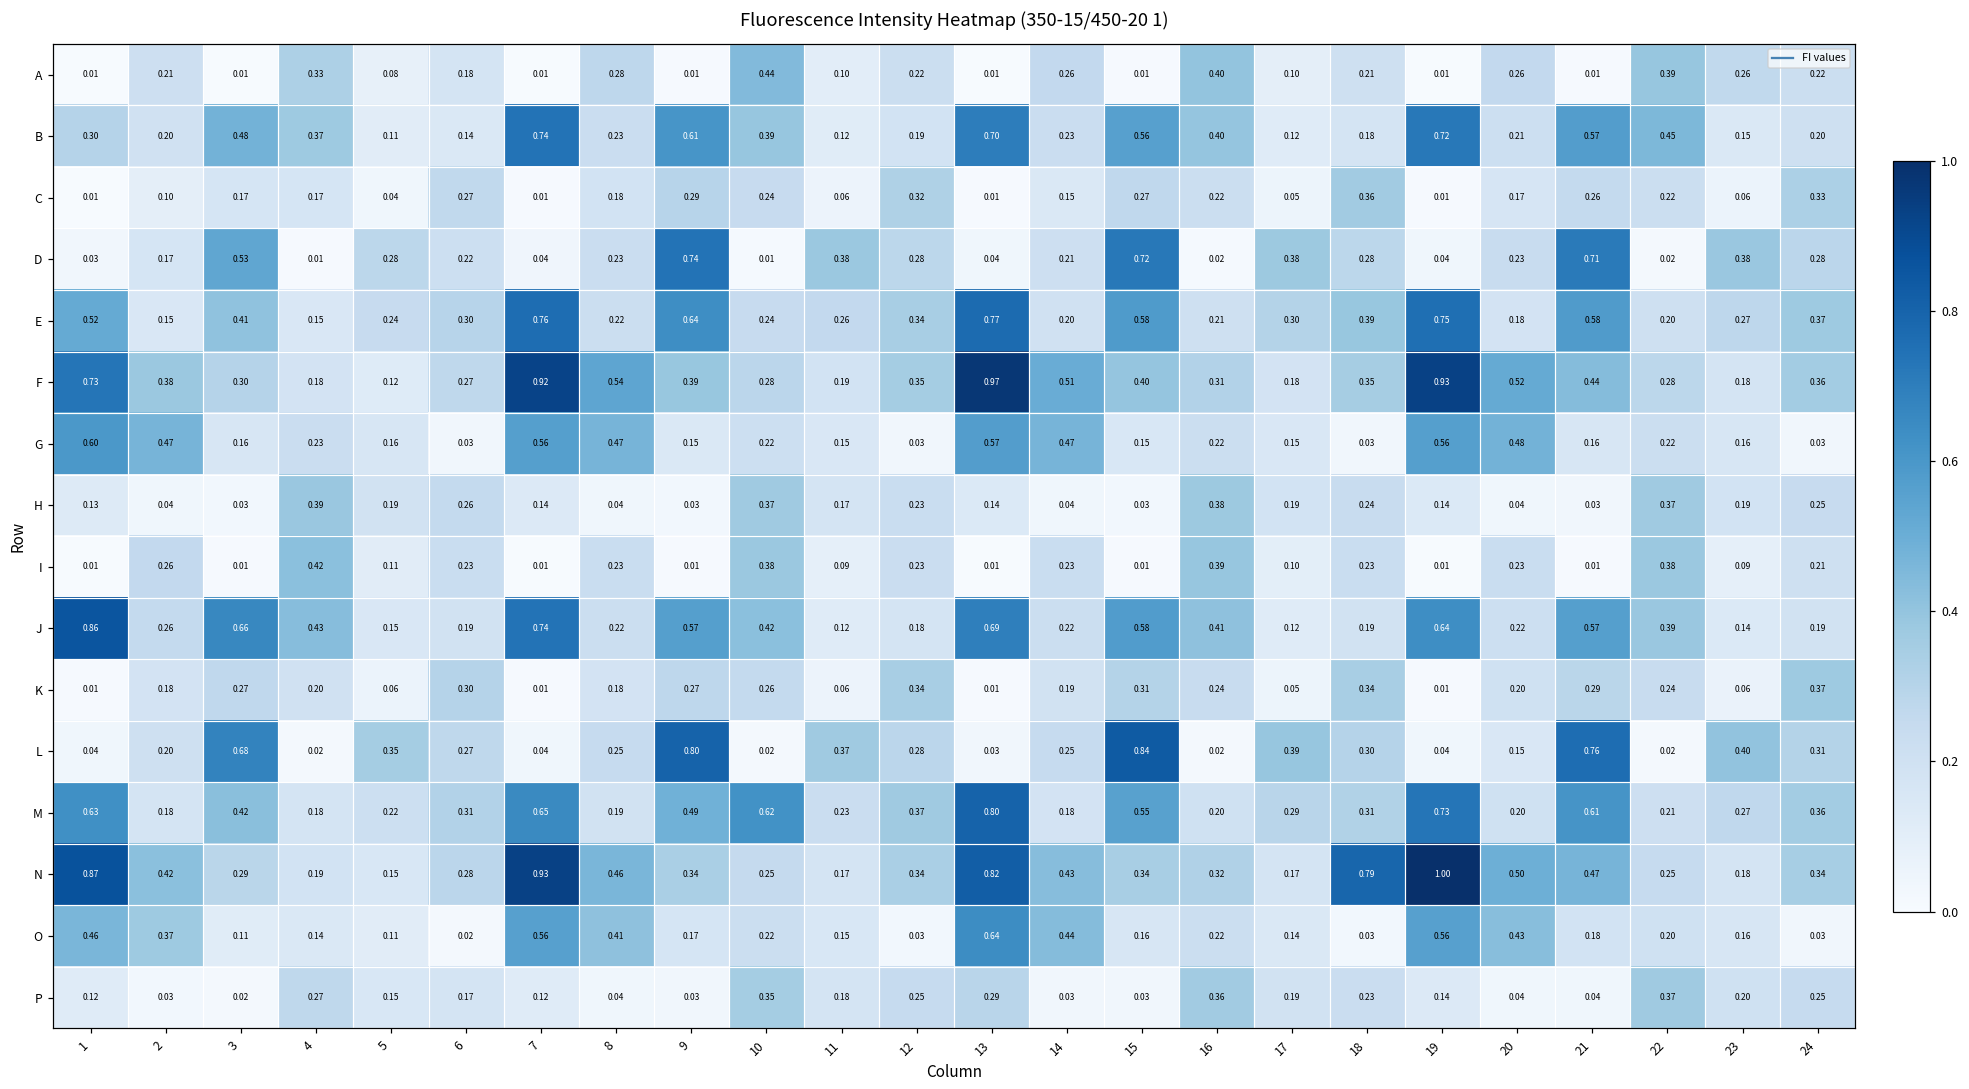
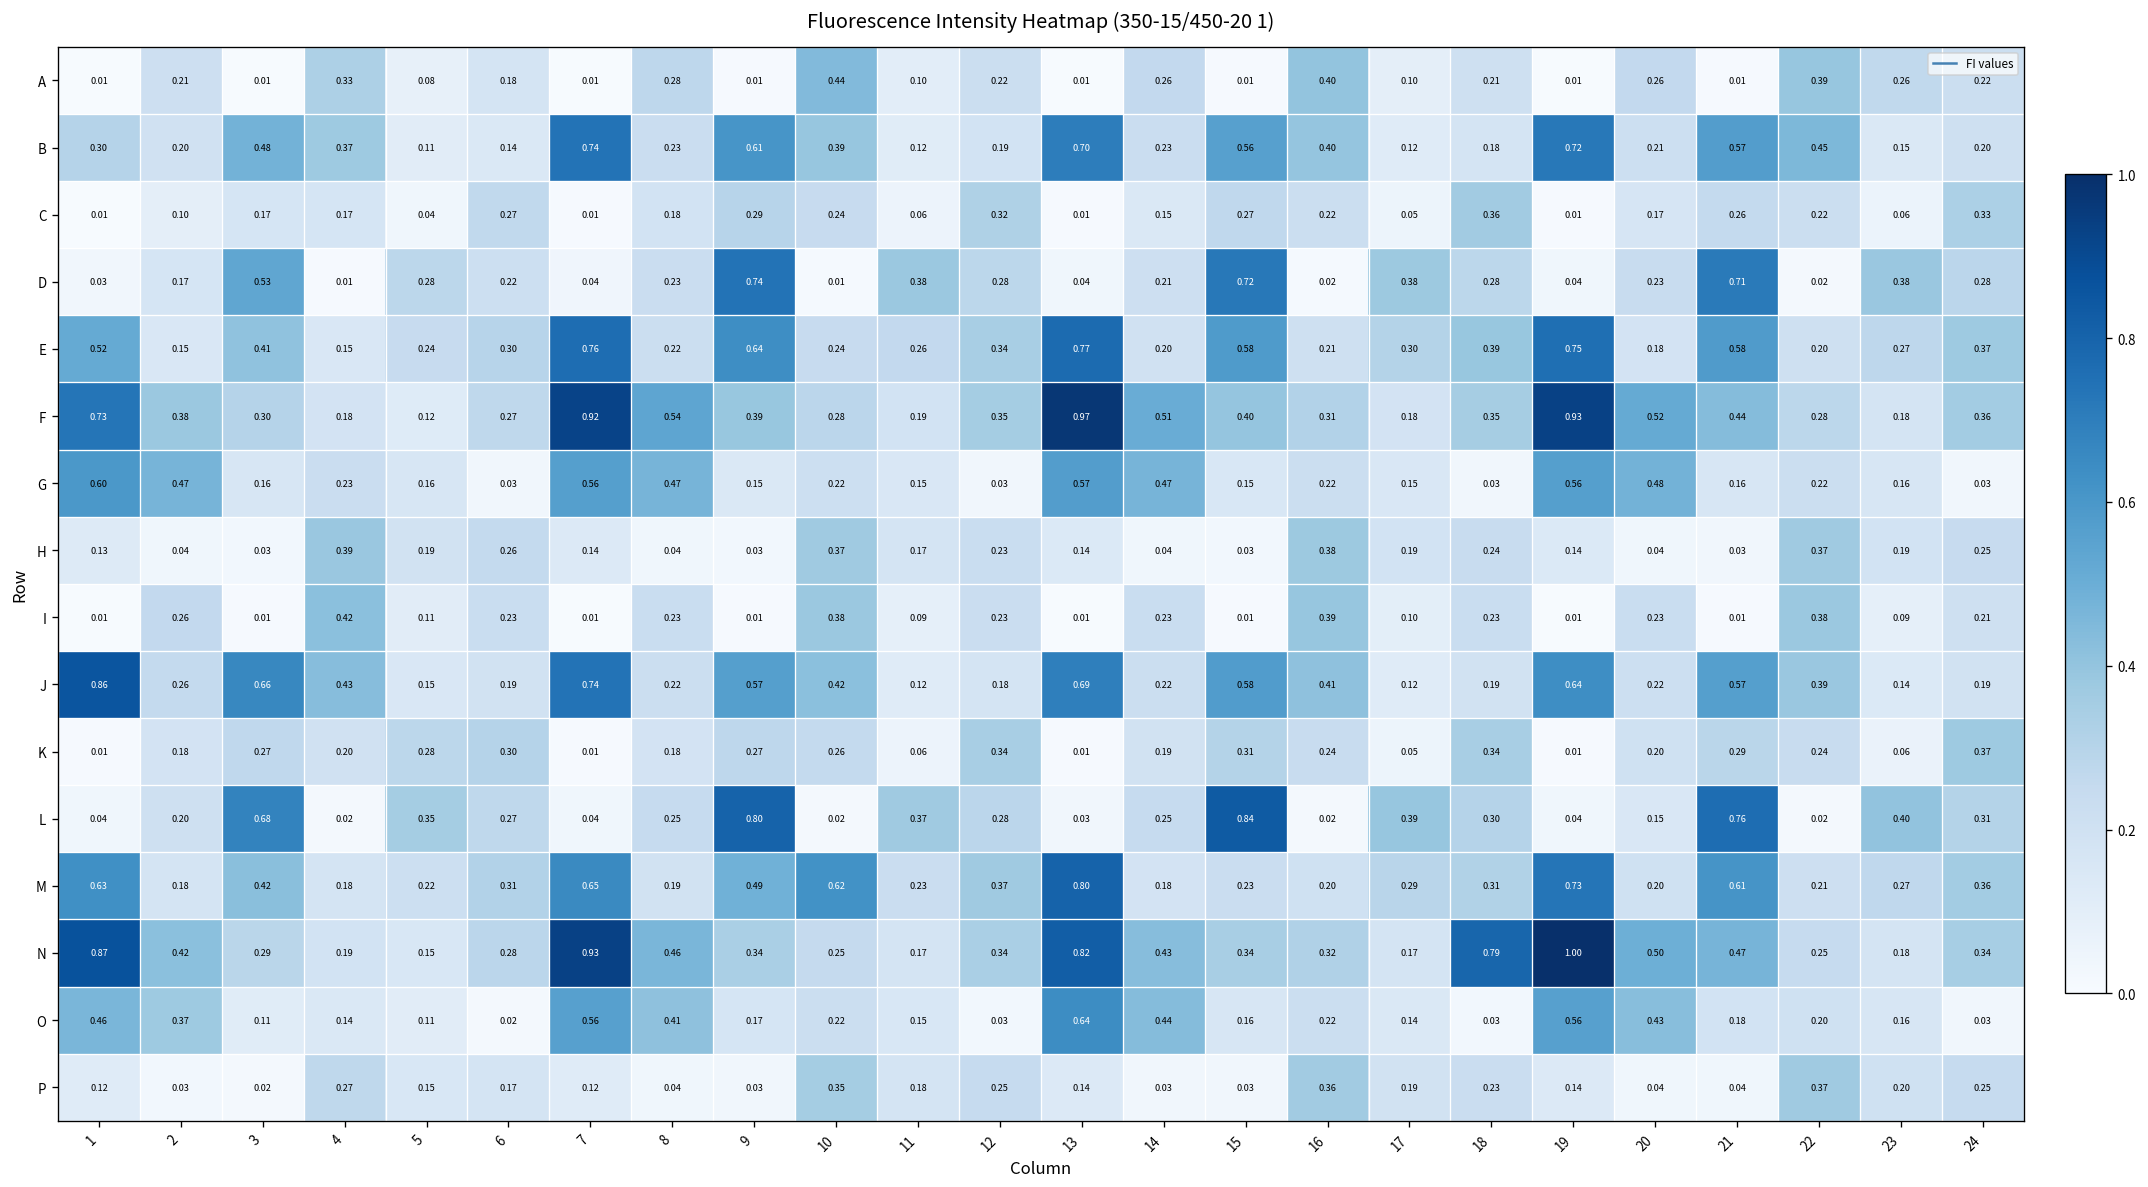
K, 5: 0.06 -> 0.28
M, 15: 0.55 -> 0.23
P, 13: 0.29 -> 0.14
